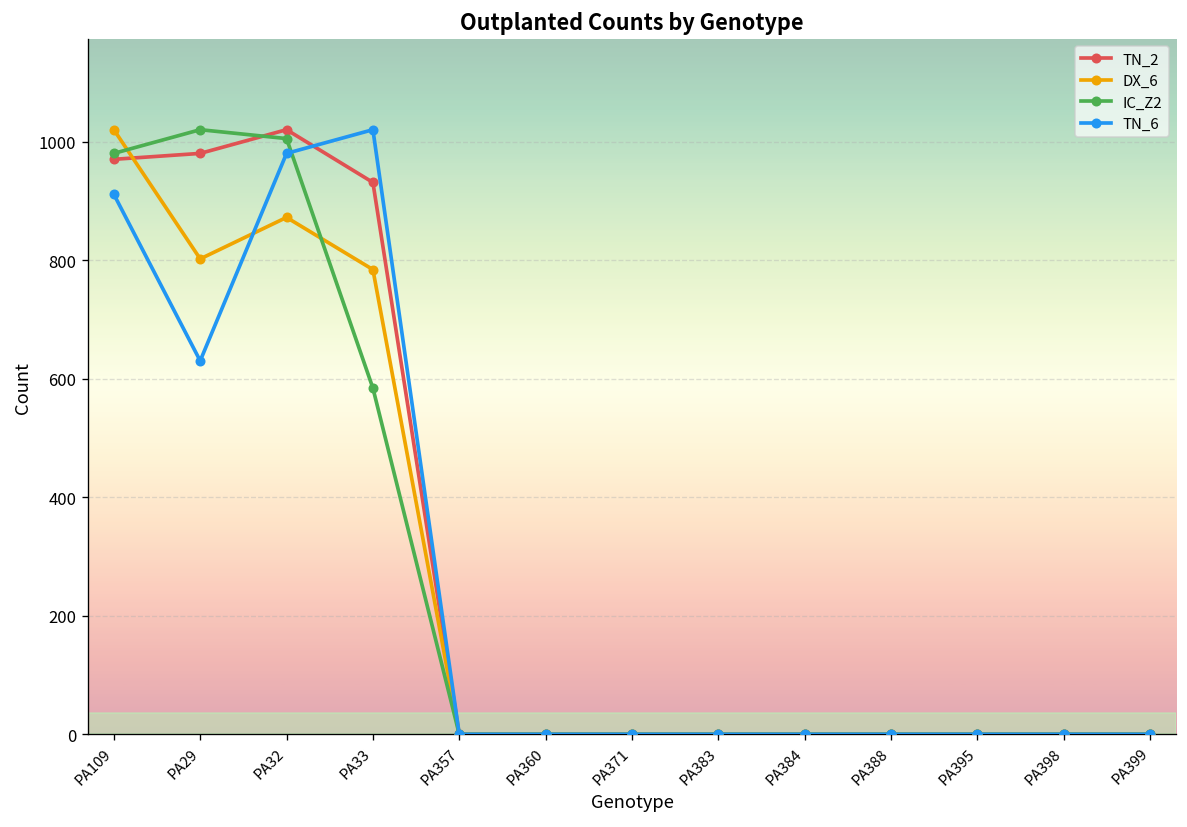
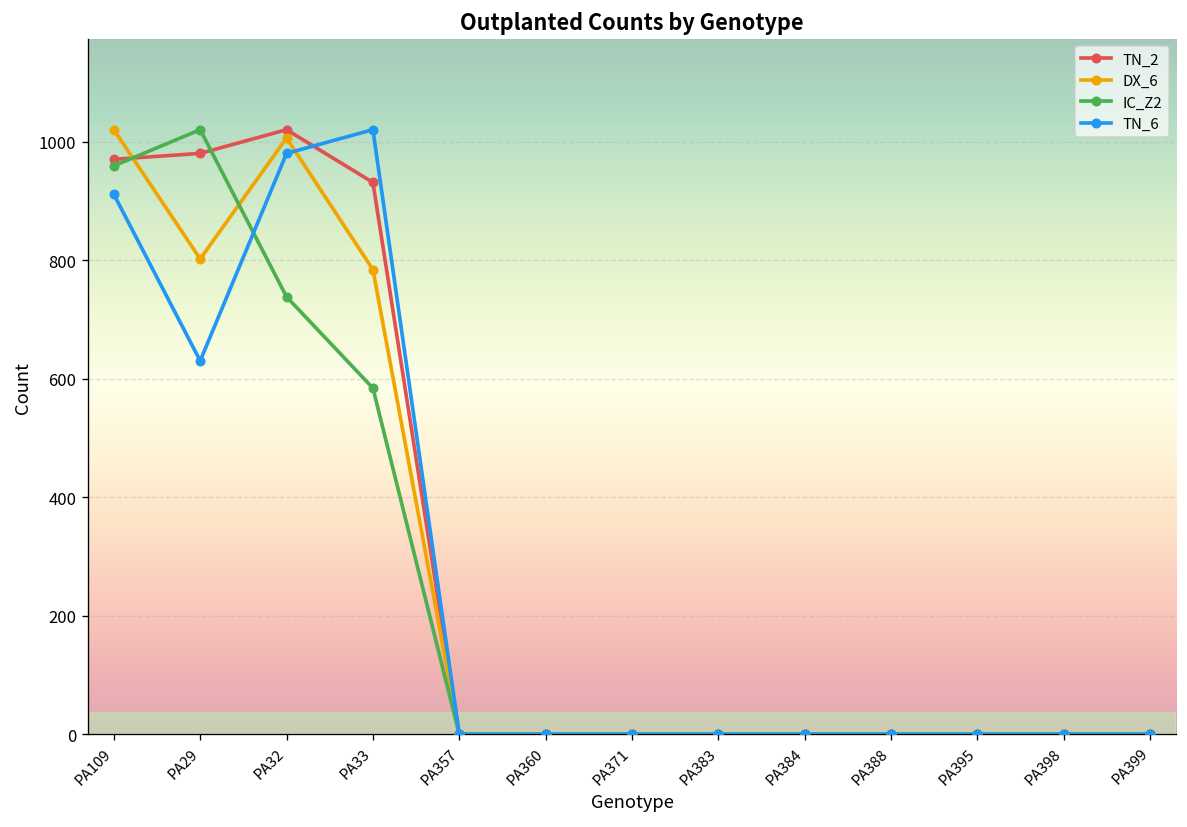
IC_Z2, PA109: 980 -> 960
DX_6, PA32: 870 -> 1010
IC_Z2, PA32: 1010 -> 740
